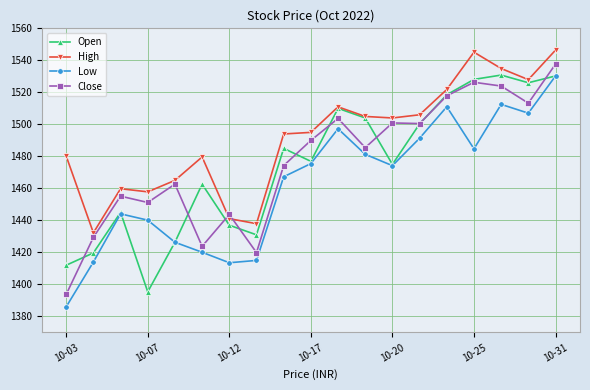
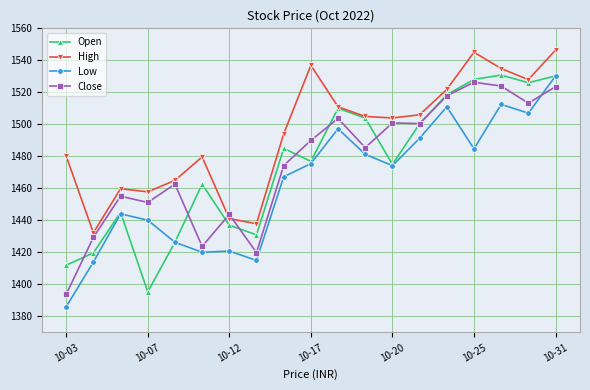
Low, 10-12: 1414 -> 1421
High, 10-17: 1495 -> 1537
Close, 10-31: 1538 -> 1524
